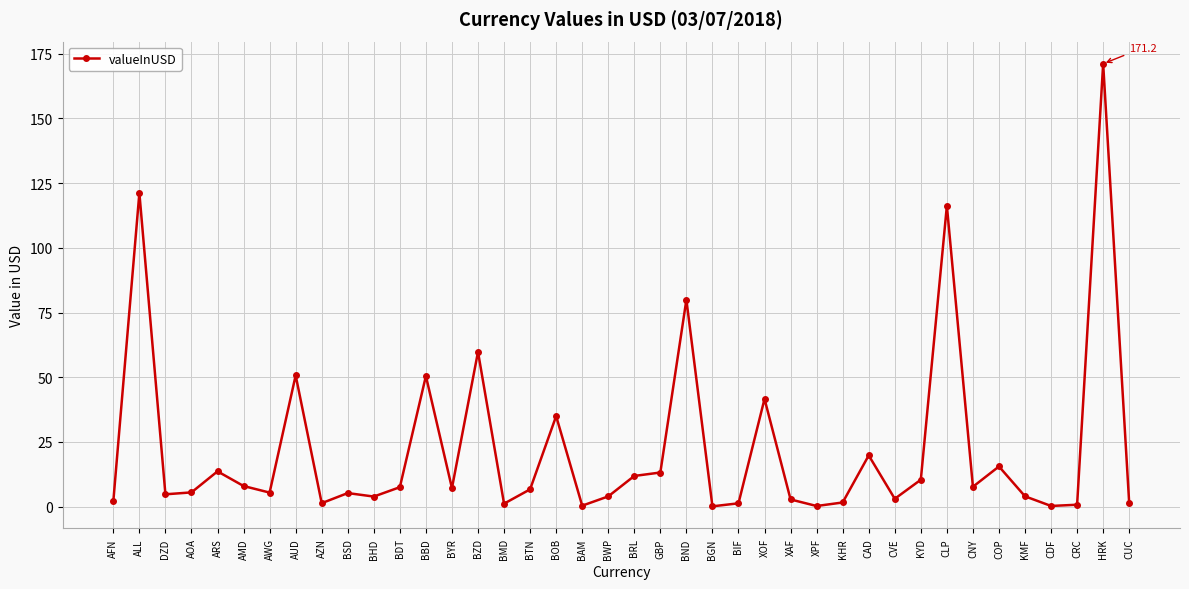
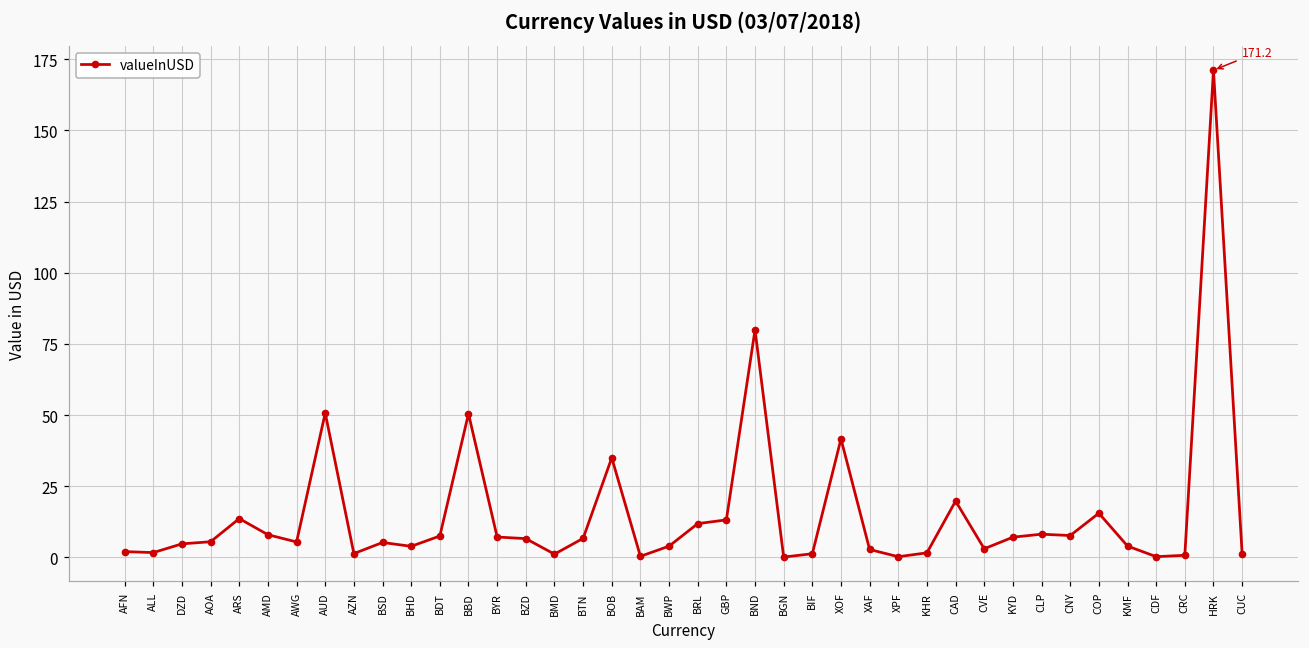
ALL: 121 -> 2
BZD: 60 -> 7
KYD: 10 -> 7
CLP: 116 -> 8
